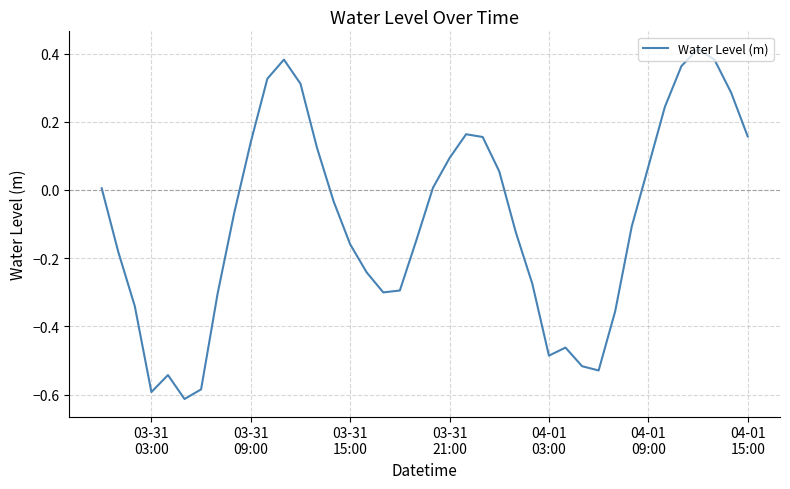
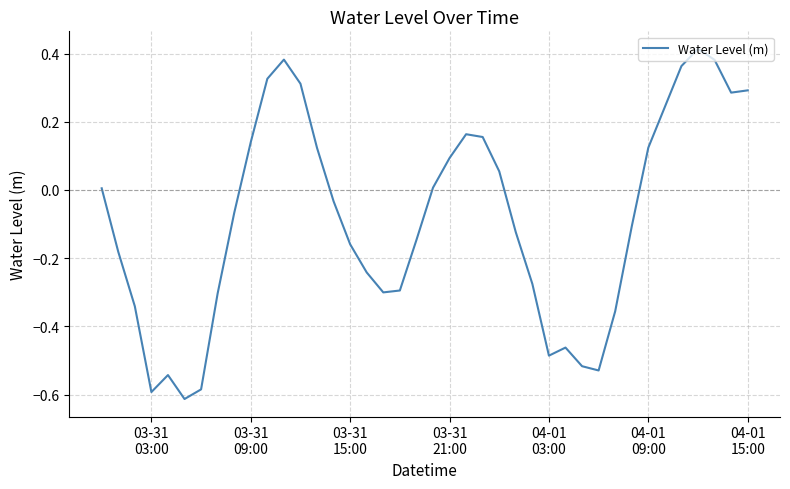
04-01 09:00: 0.07 -> 0.12
04-01 15:00: 0.16 -> 0.29
